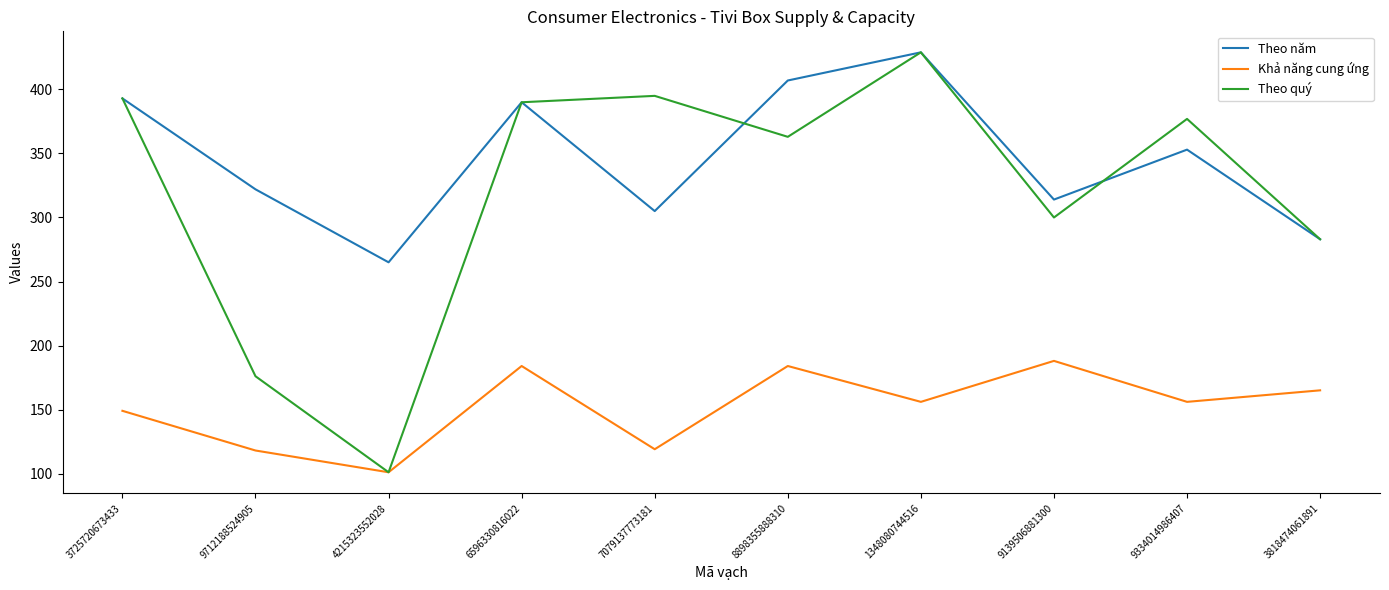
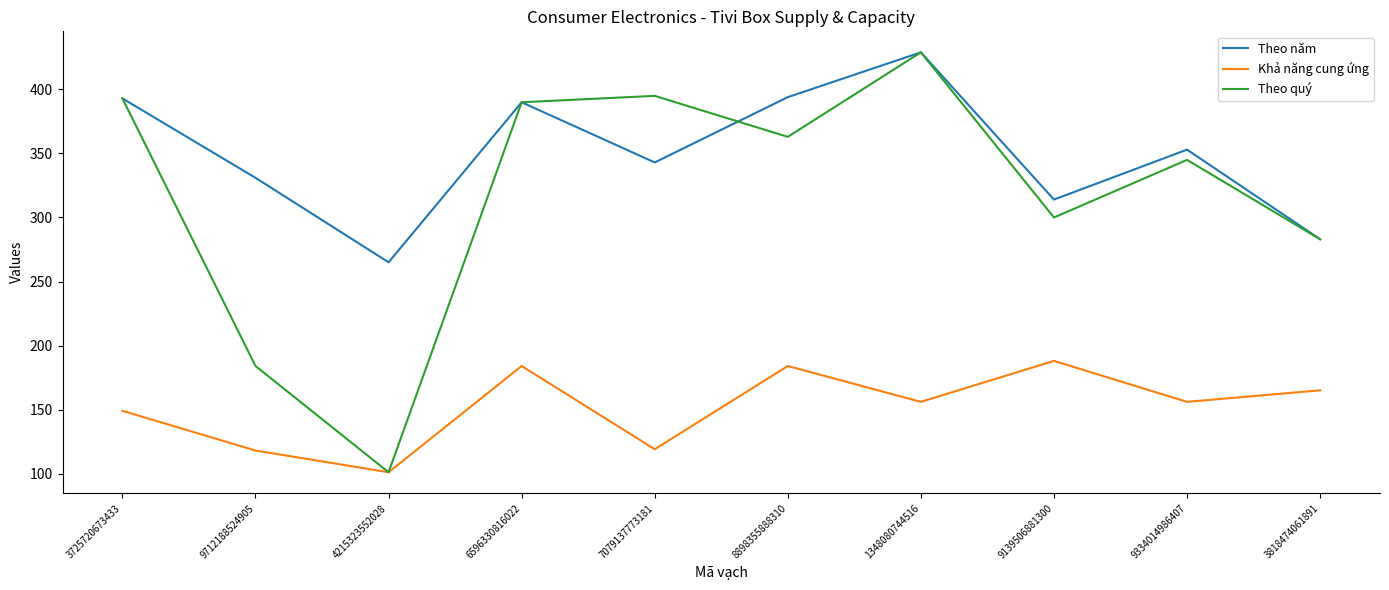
Theo năm, 9712188524905: 322 -> 331
Theo quý, 9712188524905: 176 -> 184
Theo năm, 7079137773181: 305 -> 343
Theo năm, 8898355888310: 407 -> 394
Theo quý, 9334014986407: 377 -> 345
